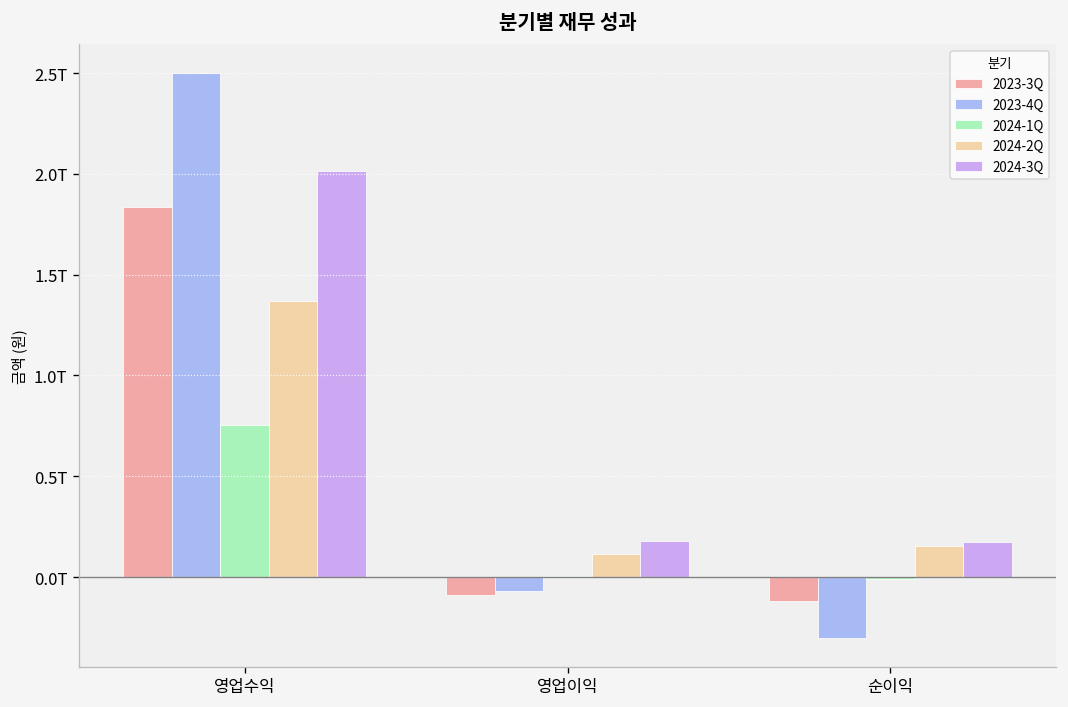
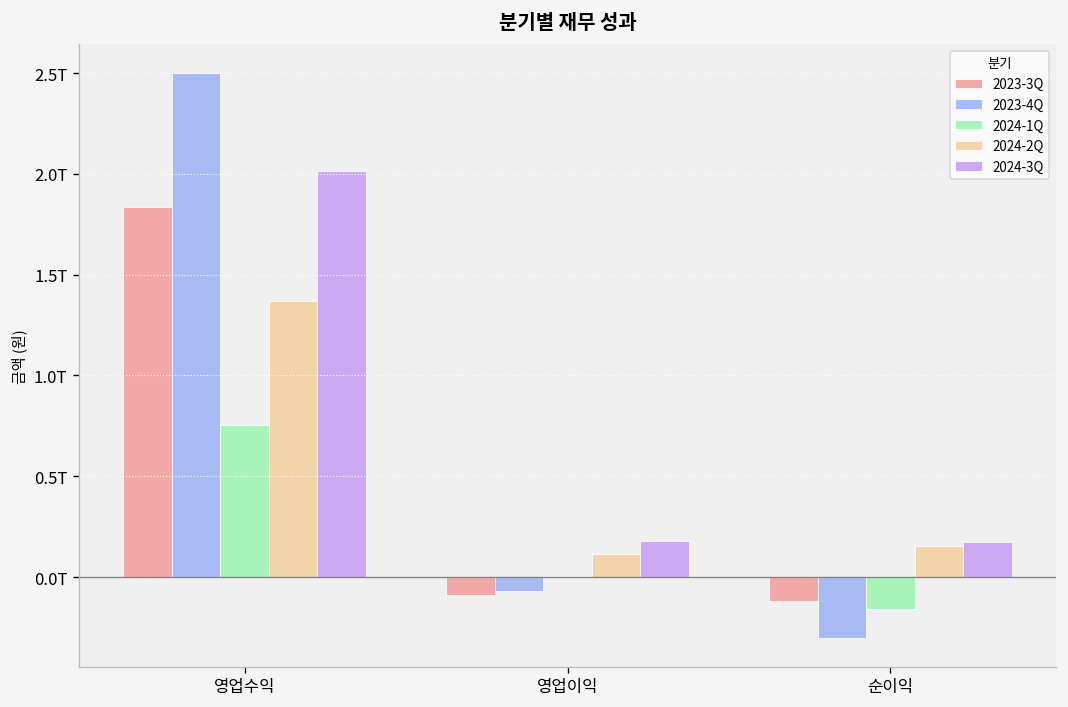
2024-1Q, 순이익: -0.01T -> -0.16T
